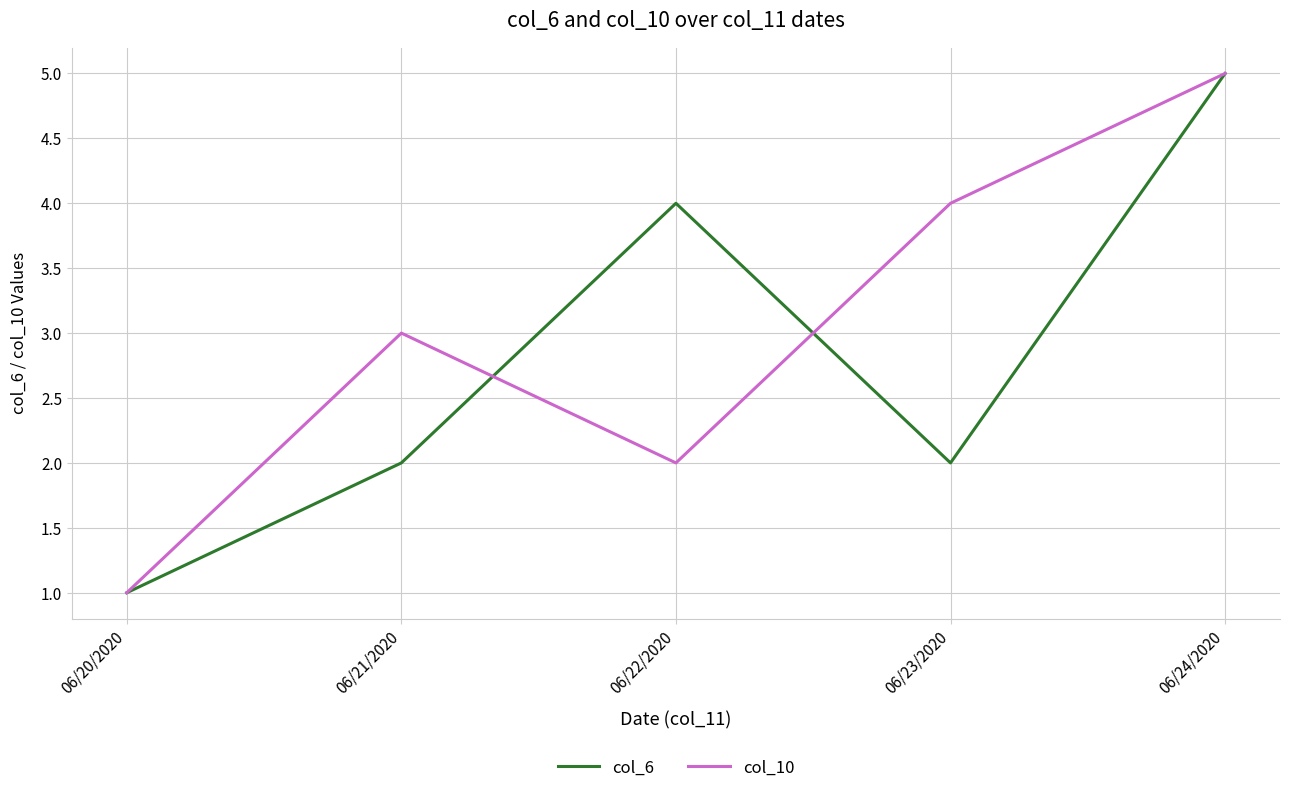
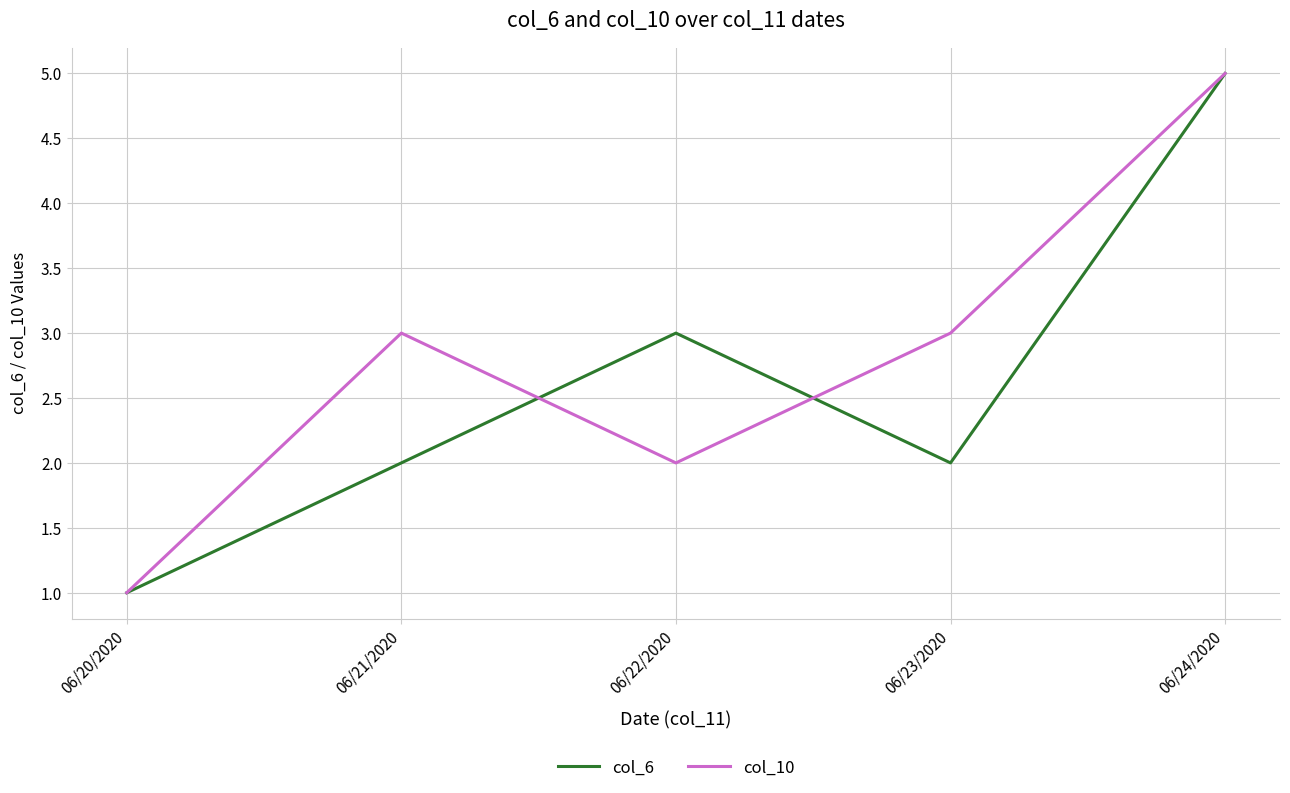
col_6, 06/22/2020: 4 -> 3
col_10, 06/23/2020: 4 -> 3
